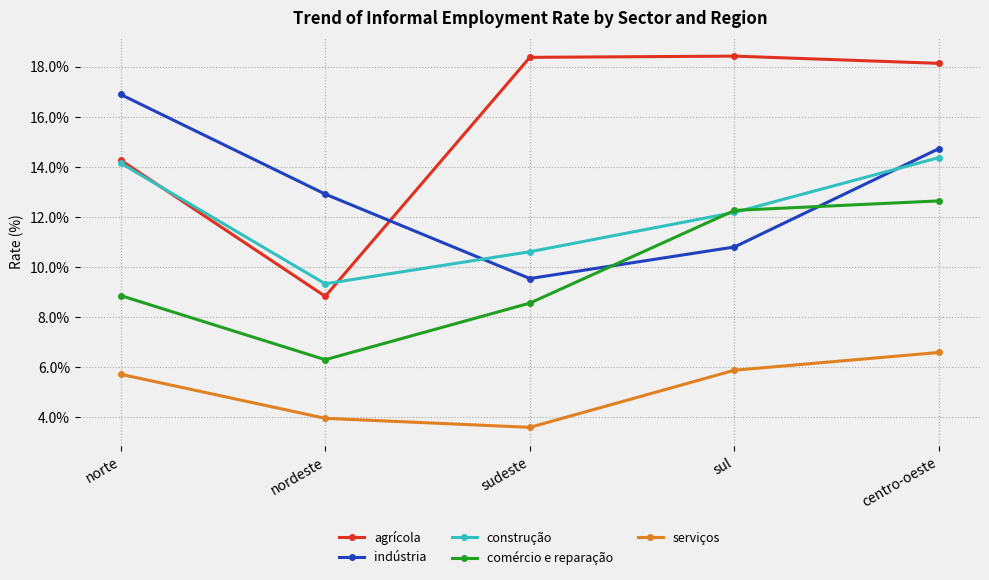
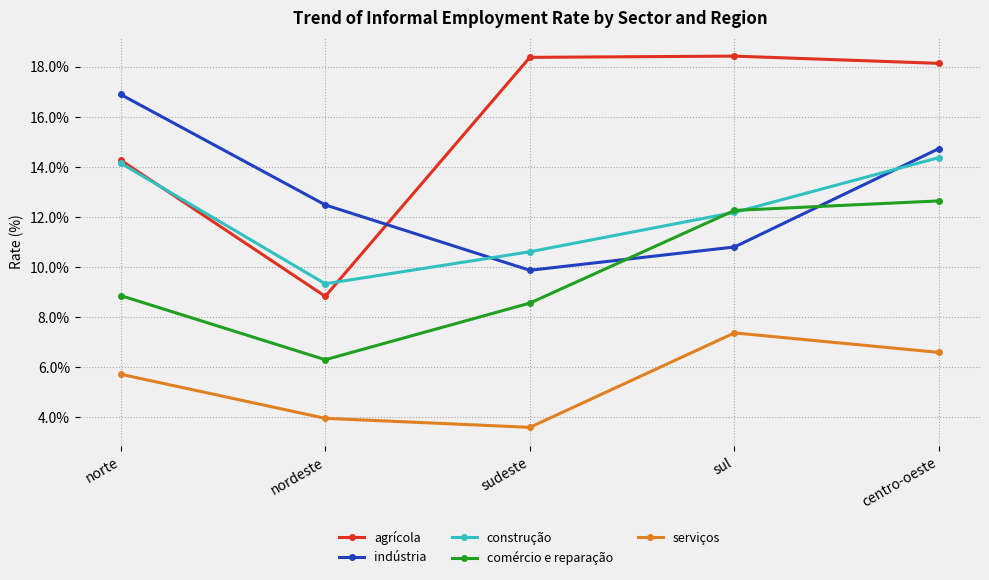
indústria, nordeste: 12.9% -> 12.5%
indústria, sudeste: 9.5% -> 9.9%
serviços, sul: 5.9% -> 7.4%
